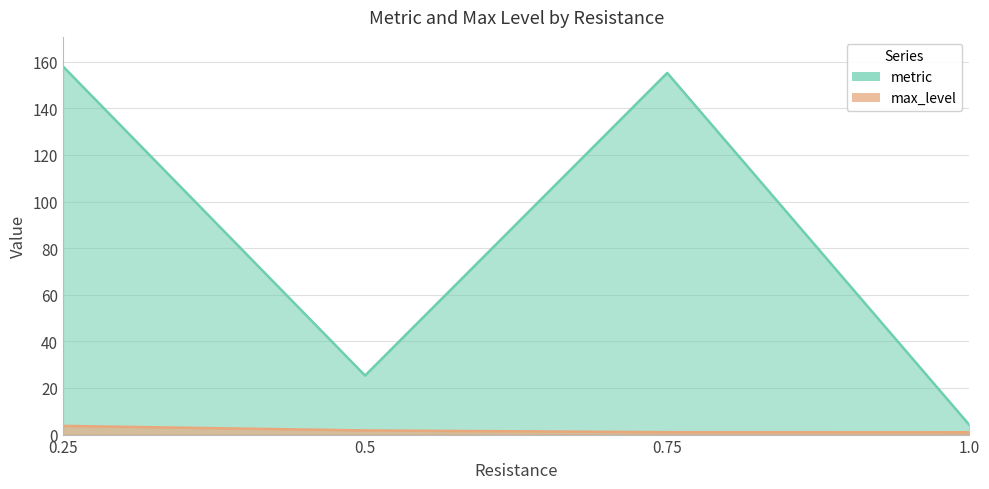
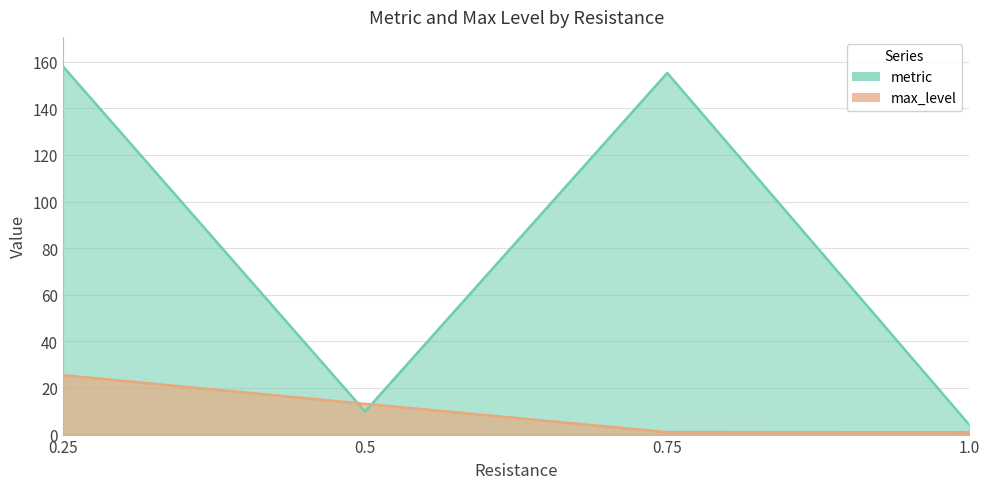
max_level, 0.25: 4 -> 25
metric, 0.5: 25 -> 10
max_level, 0.5: 2 -> 13
